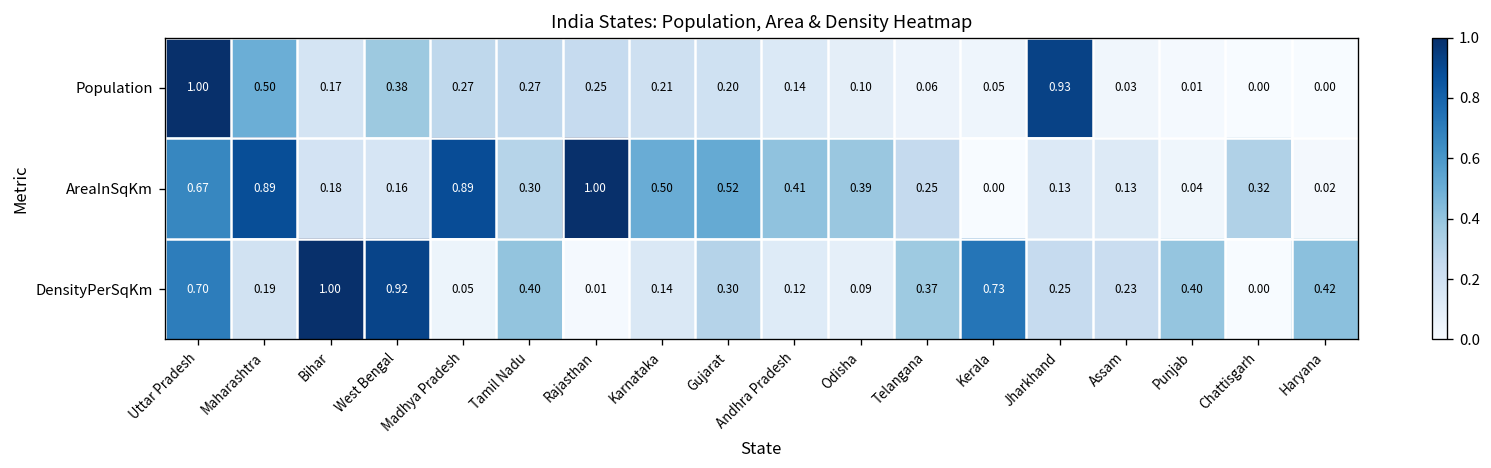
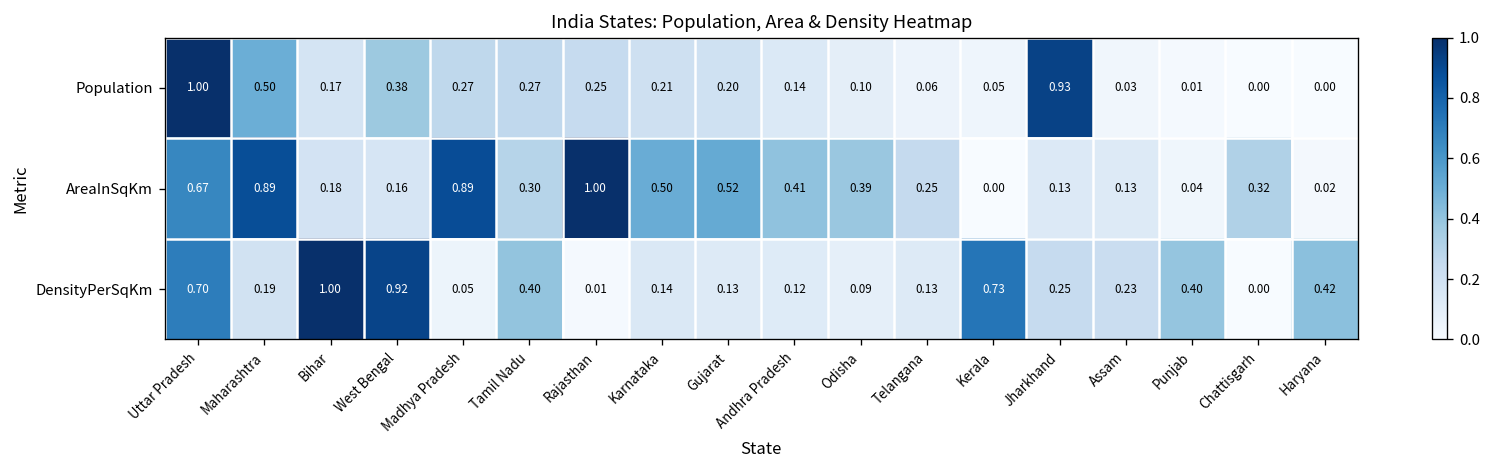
DensityPerSqKm, Gujarat: 0.30 -> 0.13
DensityPerSqKm, Telangana: 0.37 -> 0.13
